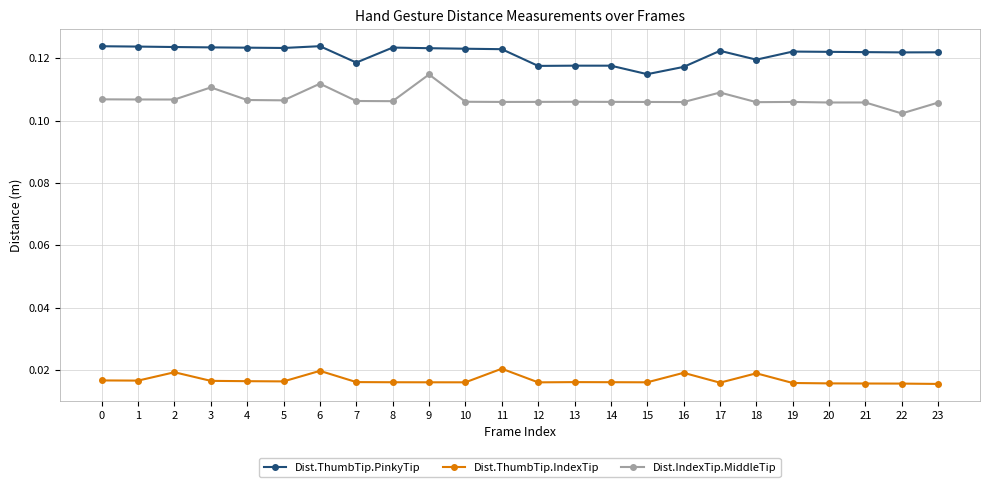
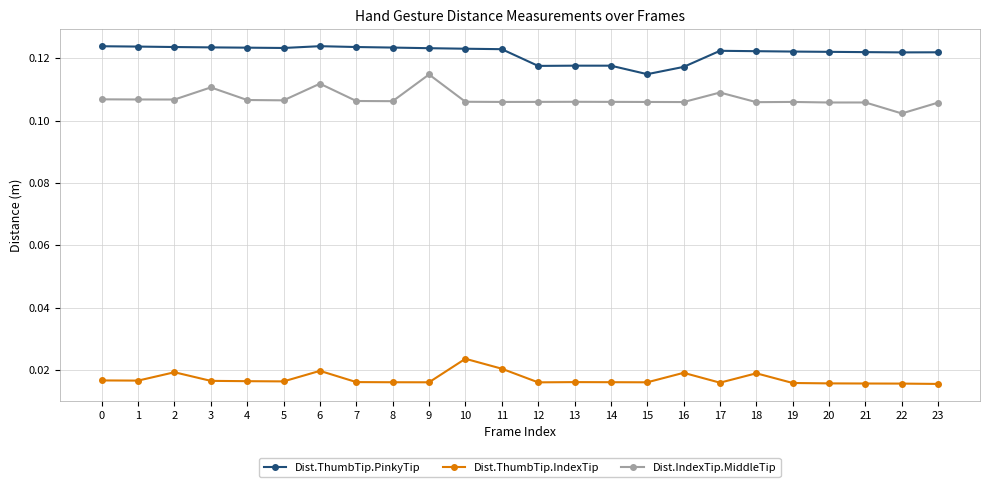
Dist.ThumbTip.PinkyTip, 7: 0.119 -> 0.124
Dist.ThumbTip.IndexTip, 10: 0.016 -> 0.024
Dist.ThumbTip.PinkyTip, 18: 0.120 -> 0.122
